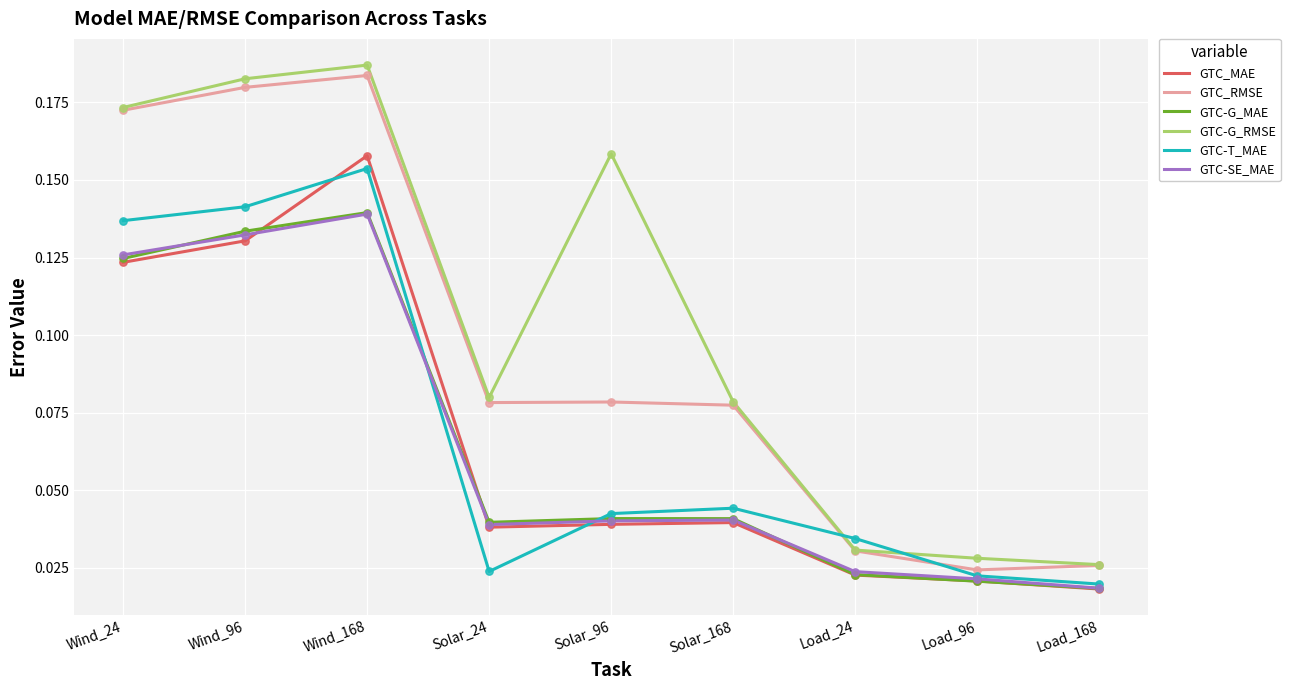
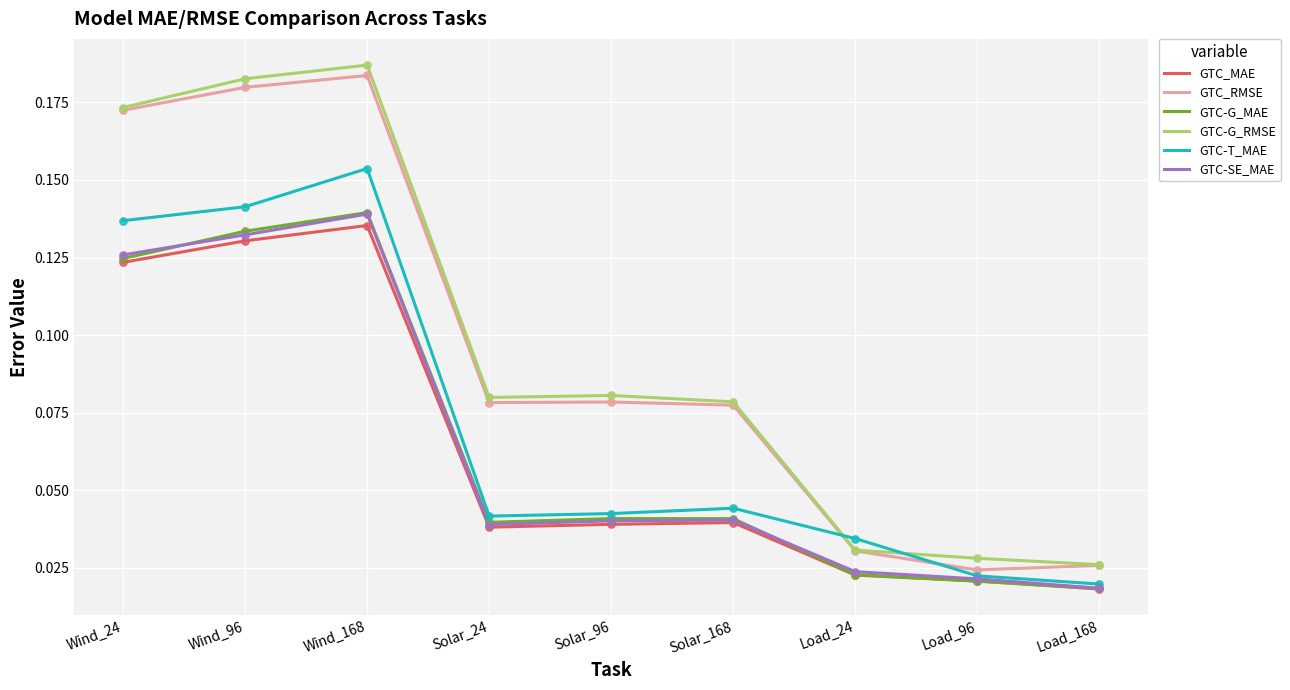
GTC_MAE, Wind_168: 0.158 -> 0.135
GTC-T_MAE, Solar_24: 0.024 -> 0.042
GTC-G_RMSE, Solar_96: 0.158 -> 0.081
